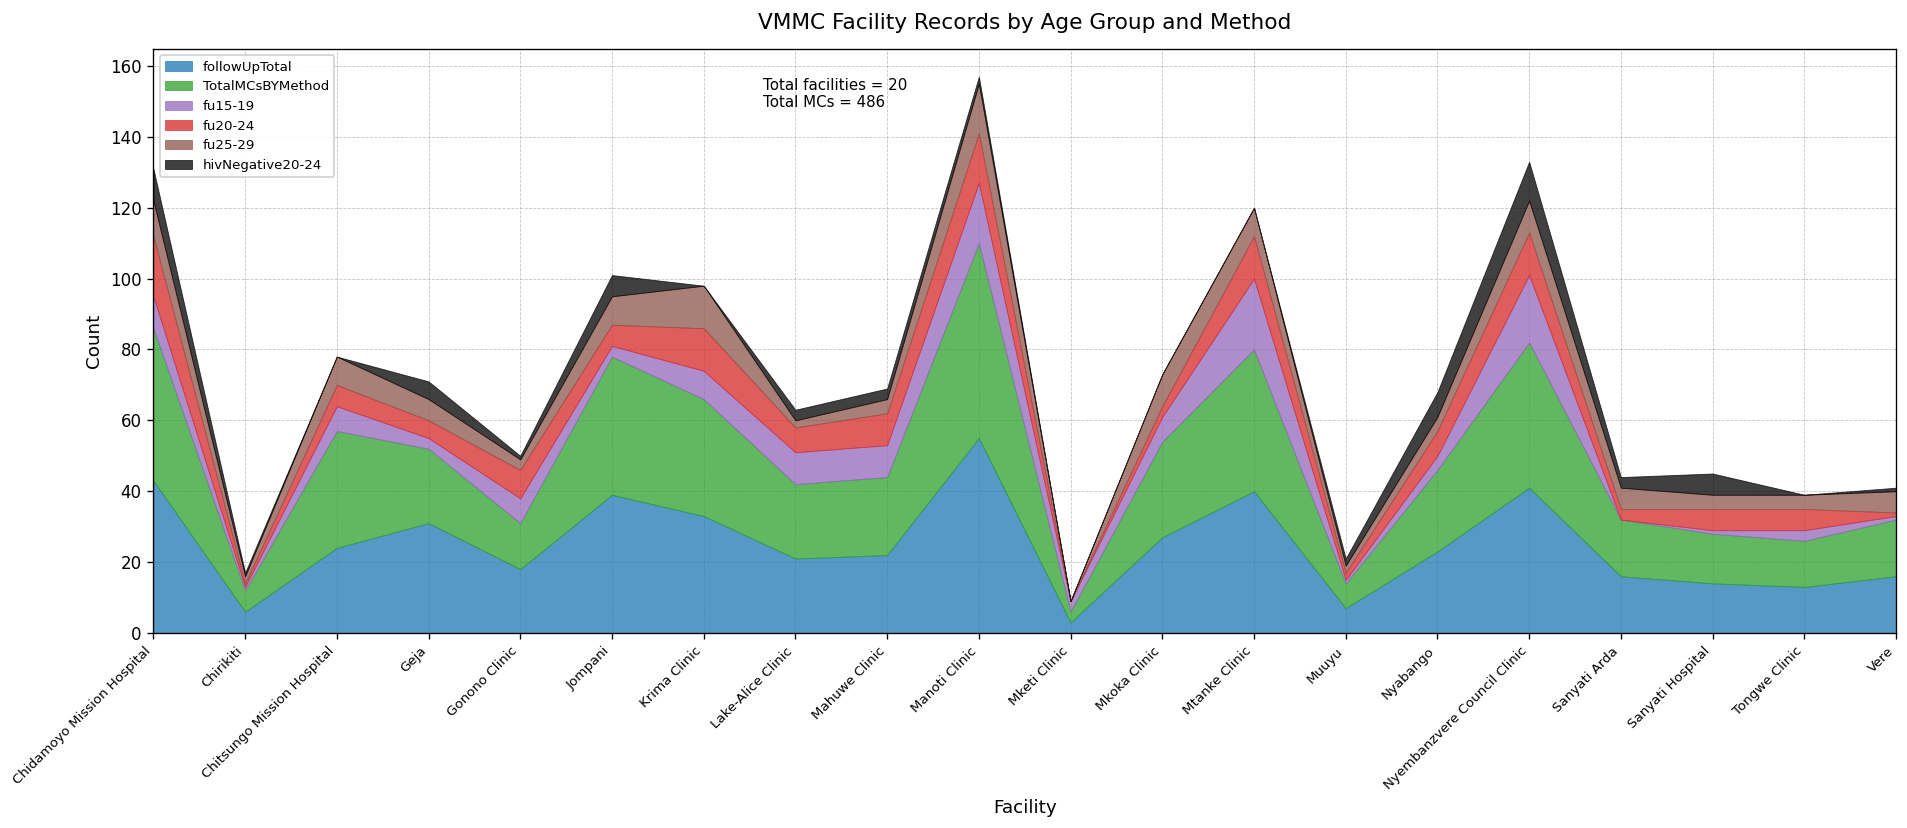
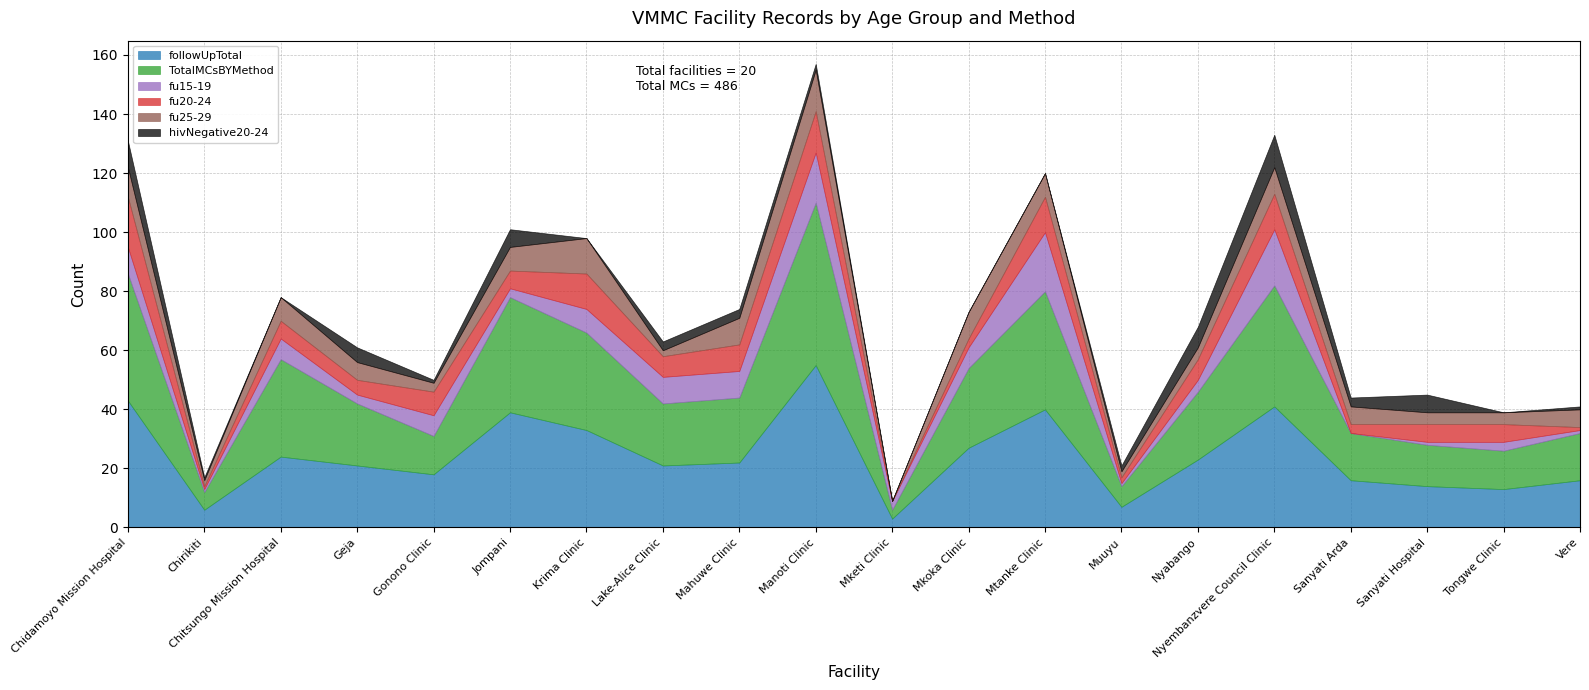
followUpTotal, Geja: 31 -> 21
fu25-29, Mahuwe Clinic: 4 -> 9
